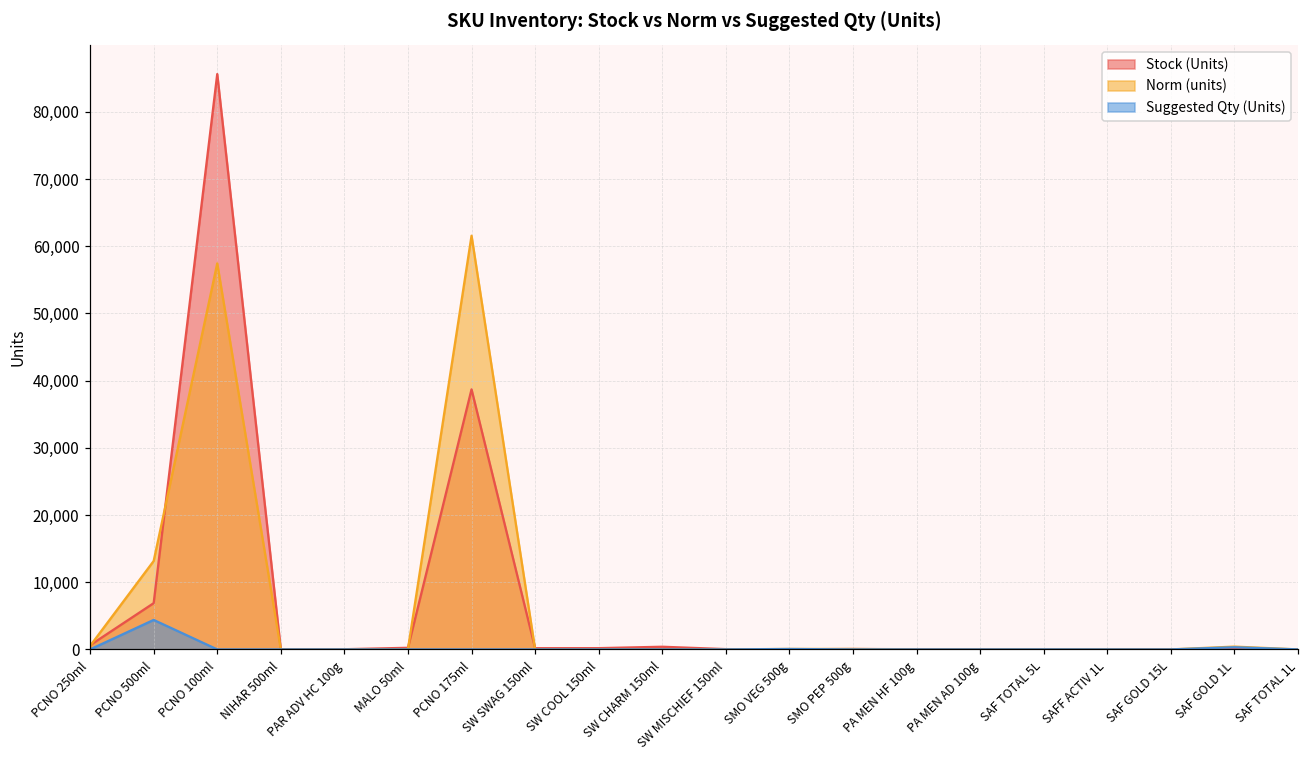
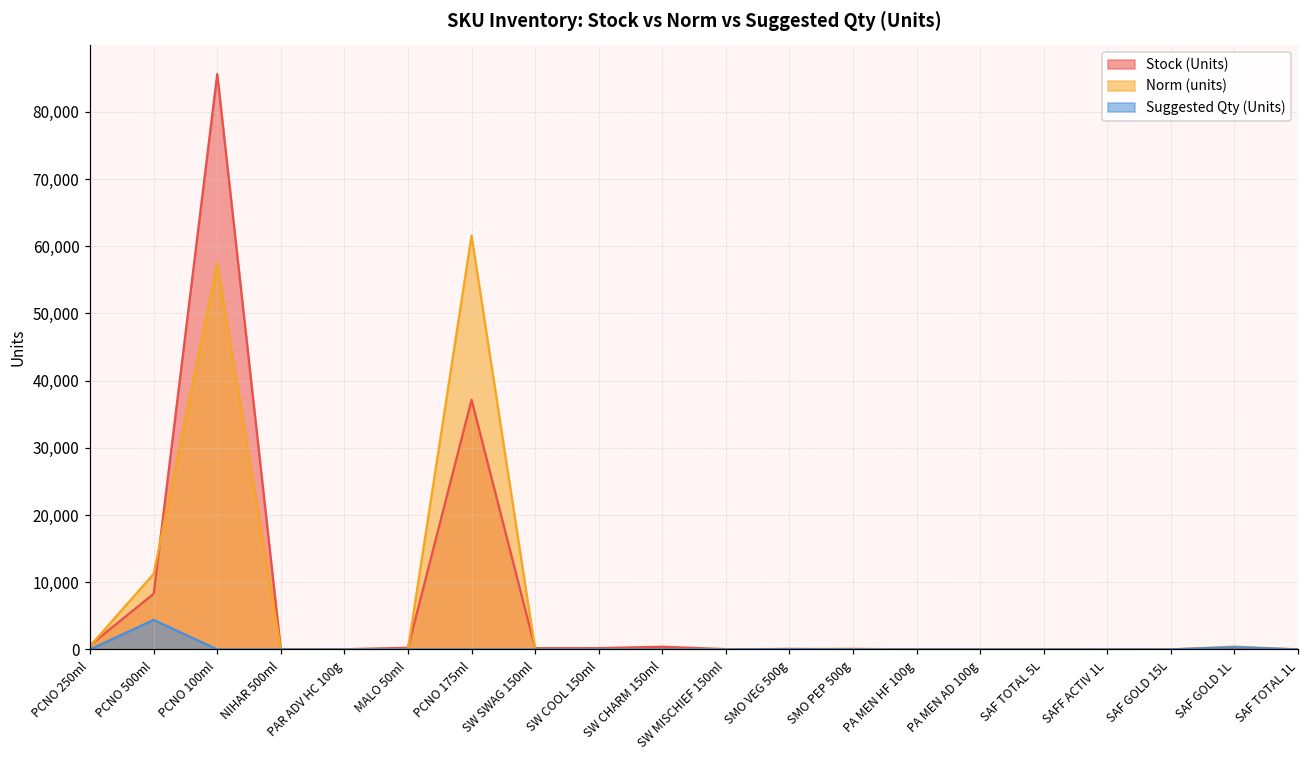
Stock (Units), PCNO 500ml: 7,000 -> 8,000
Norm (units), PCNO 500ml: 13,000 -> 11,000
Stock (Units), PCNO 175ml: 39,000 -> 37,000
